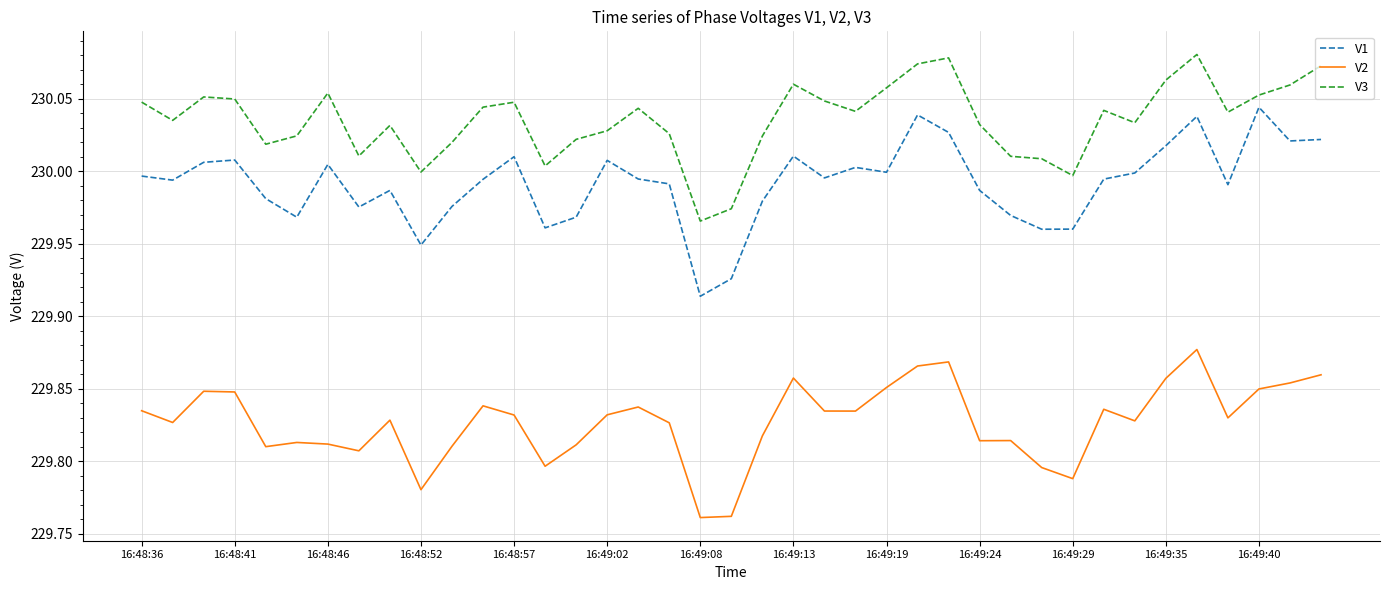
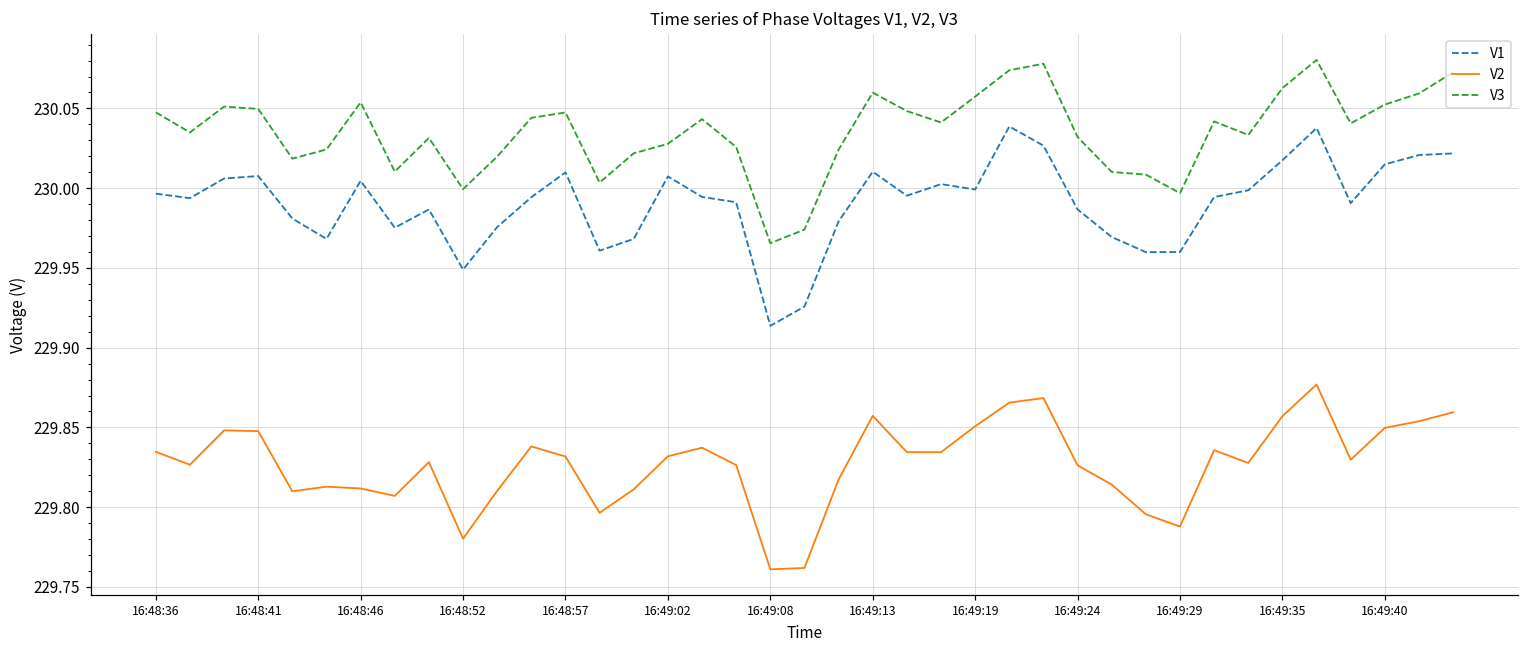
V2, 16:49:24: 229.814 -> 229.826
V1, 16:49:40: 230.044 -> 230.015
